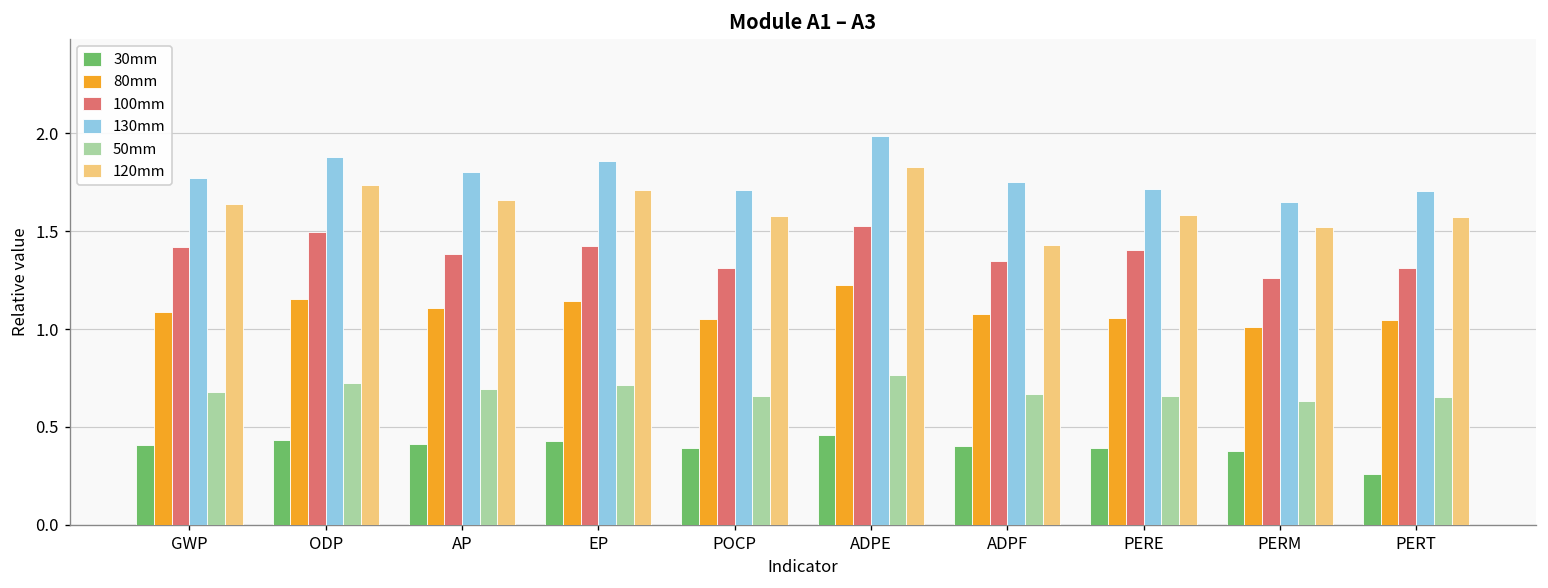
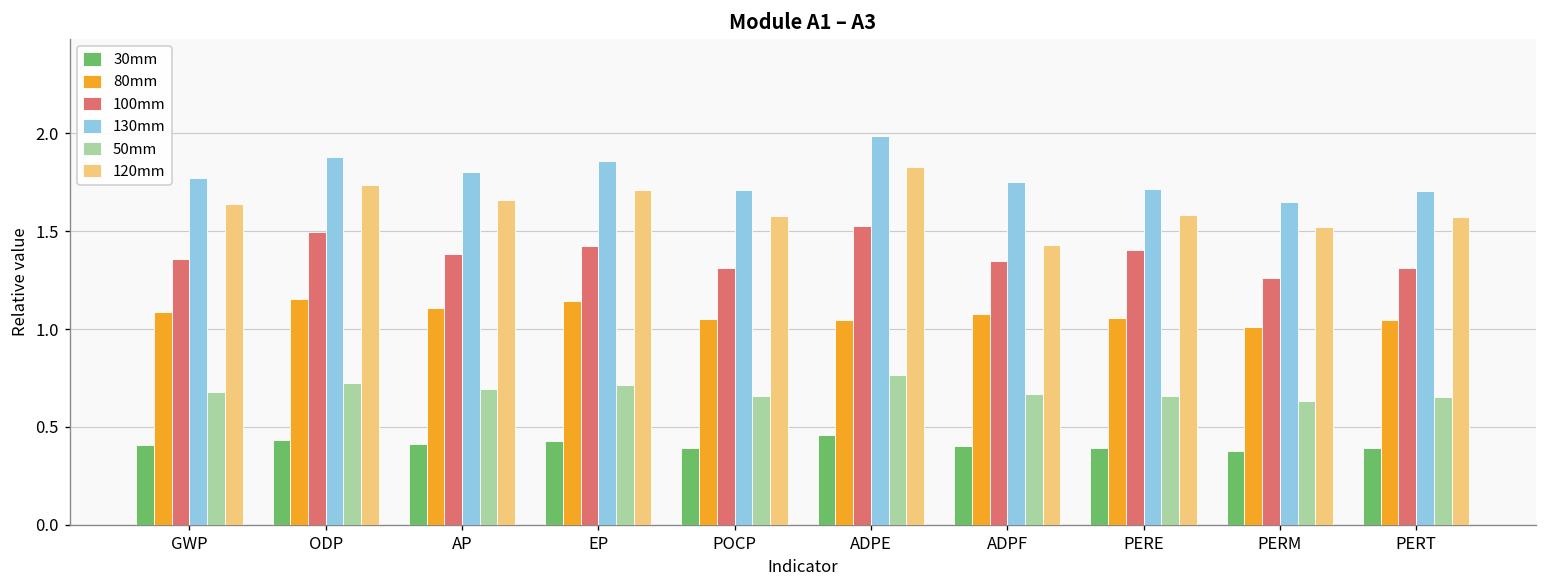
100mm, GWP: 1.42 -> 1.36
80mm, ADPE: 1.22 -> 1.05
30mm, PERT: 0.26 -> 0.39
